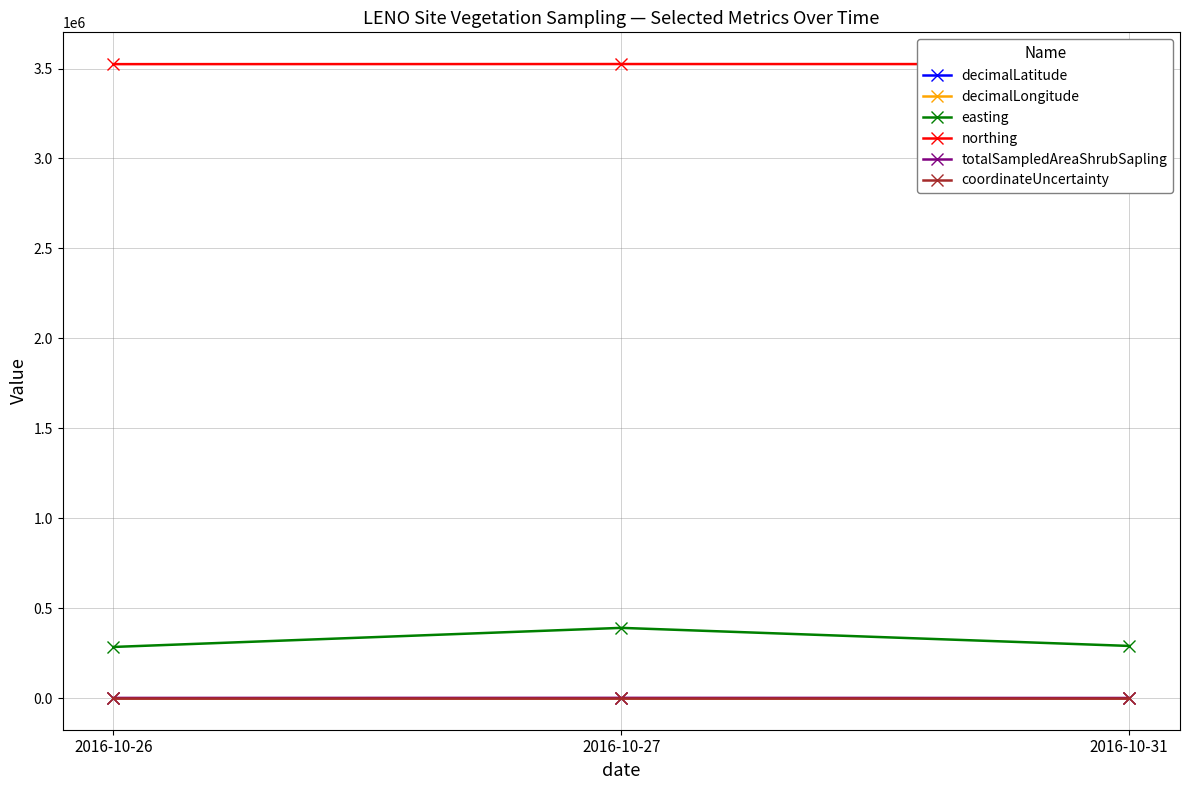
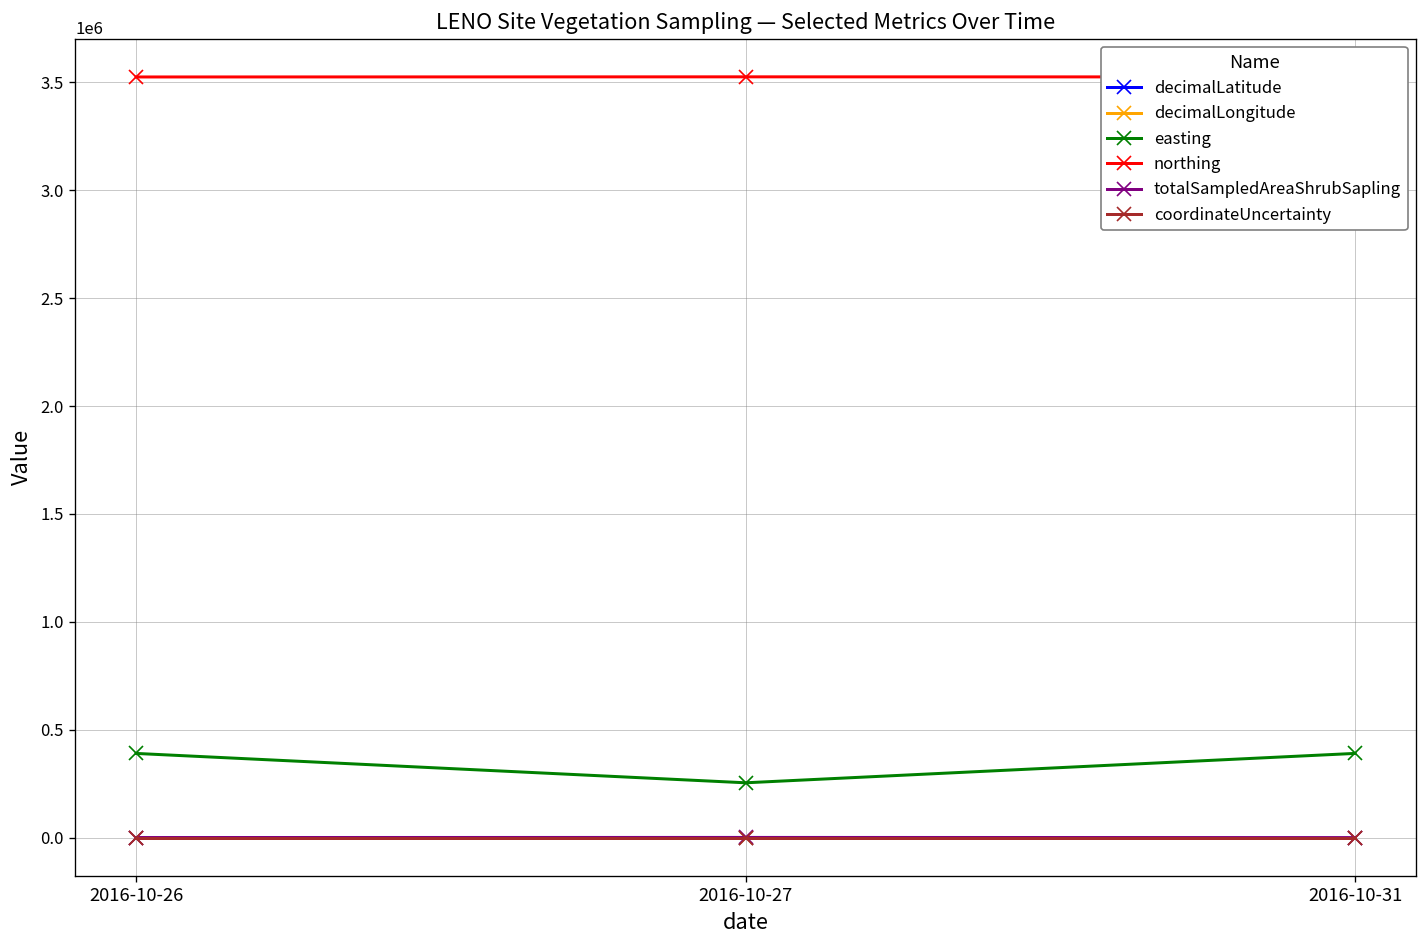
easting, 2016-10-26: 280000 -> 390000
easting, 2016-10-27: 390000 -> 250000
easting, 2016-10-31: 290000 -> 390000
